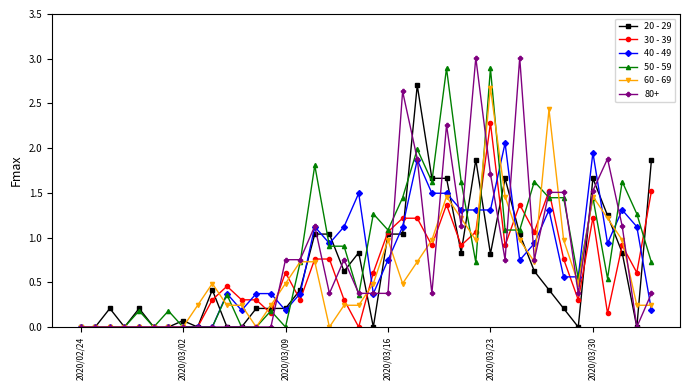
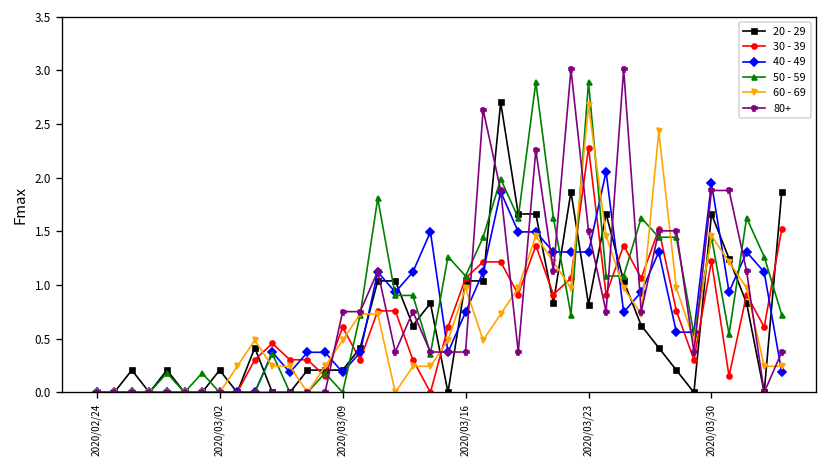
20 - 29, 2020/03/02: 0.1 -> 0.2
80+, 2020/03/23: 1.7 -> 1.5
80+, 2020/03/30: 1.5 -> 1.9
